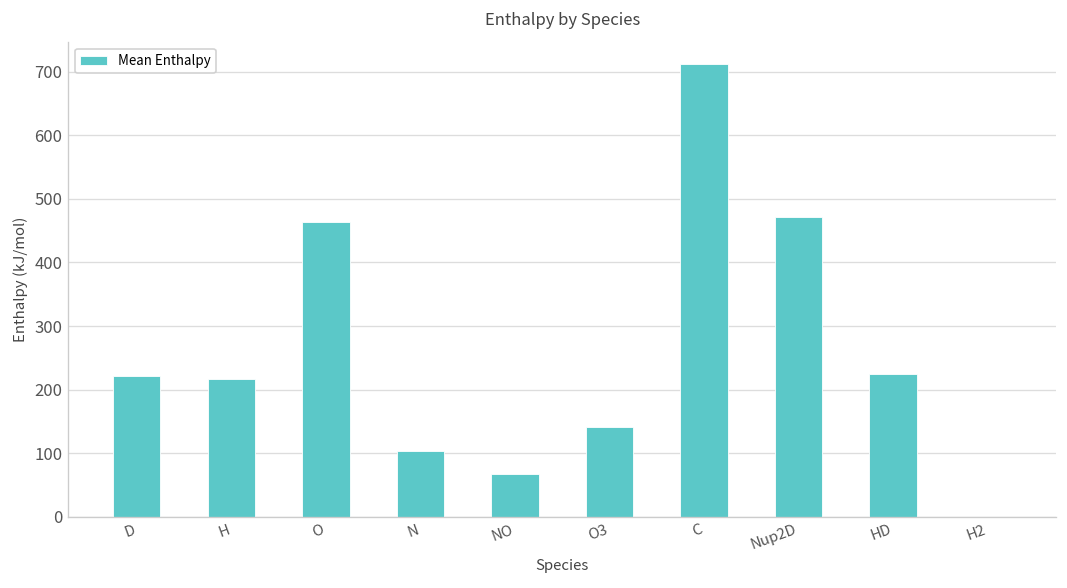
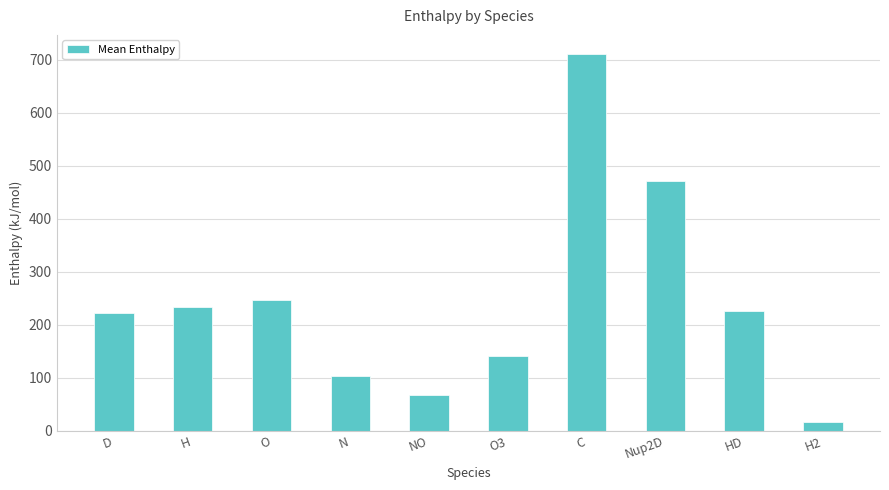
H: 220 -> 230
O: 460 -> 250
H2: 0 -> 20
